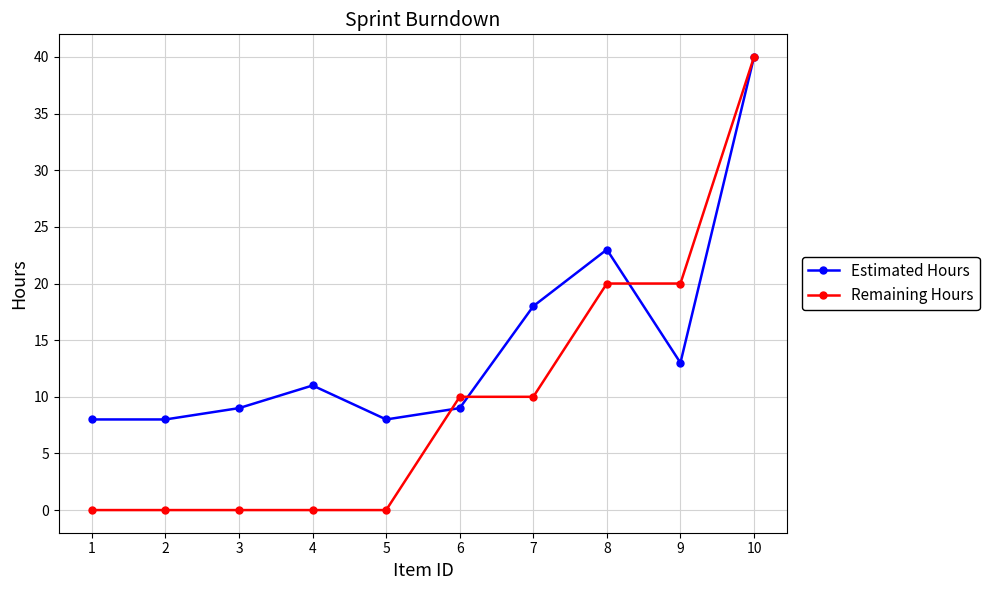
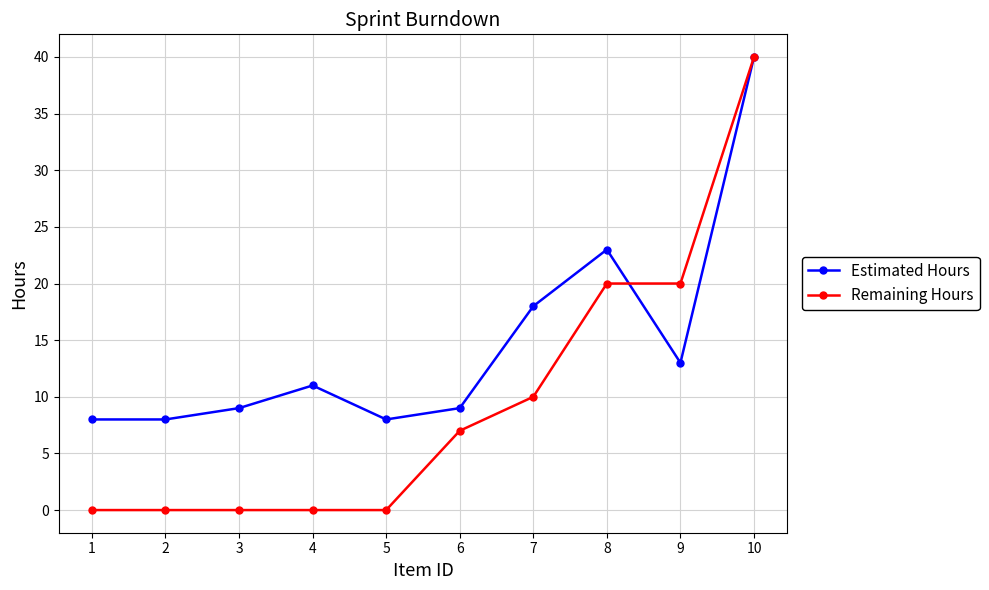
Remaining Hours, 6: 10 -> 7
